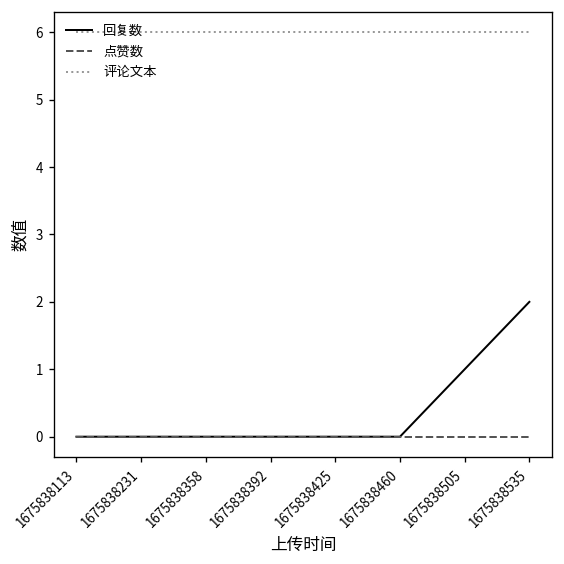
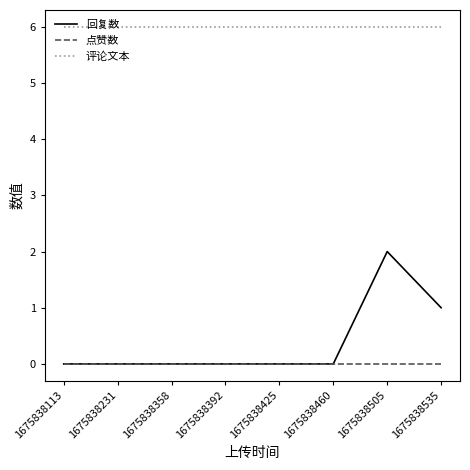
回复数, 1675838505: 1 -> 2
回复数, 1675838535: 2 -> 1
